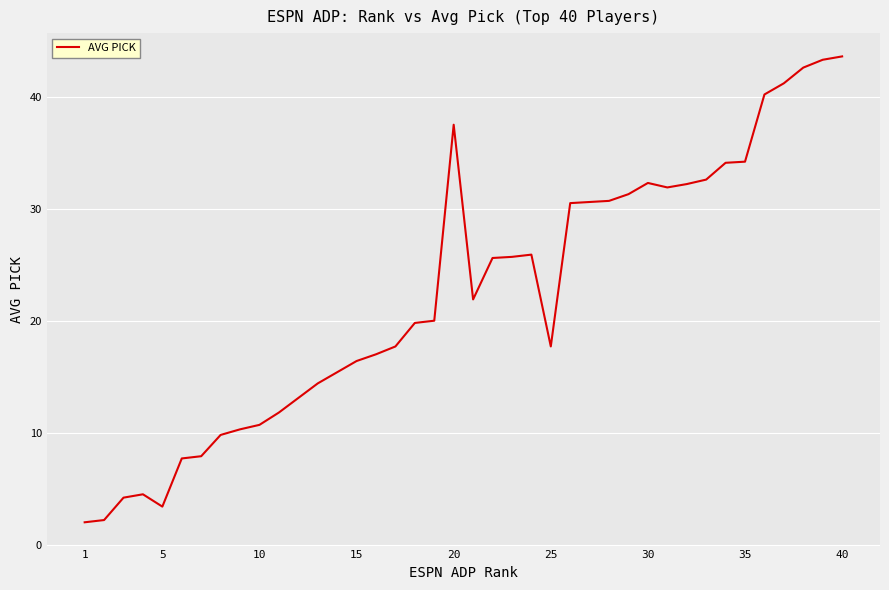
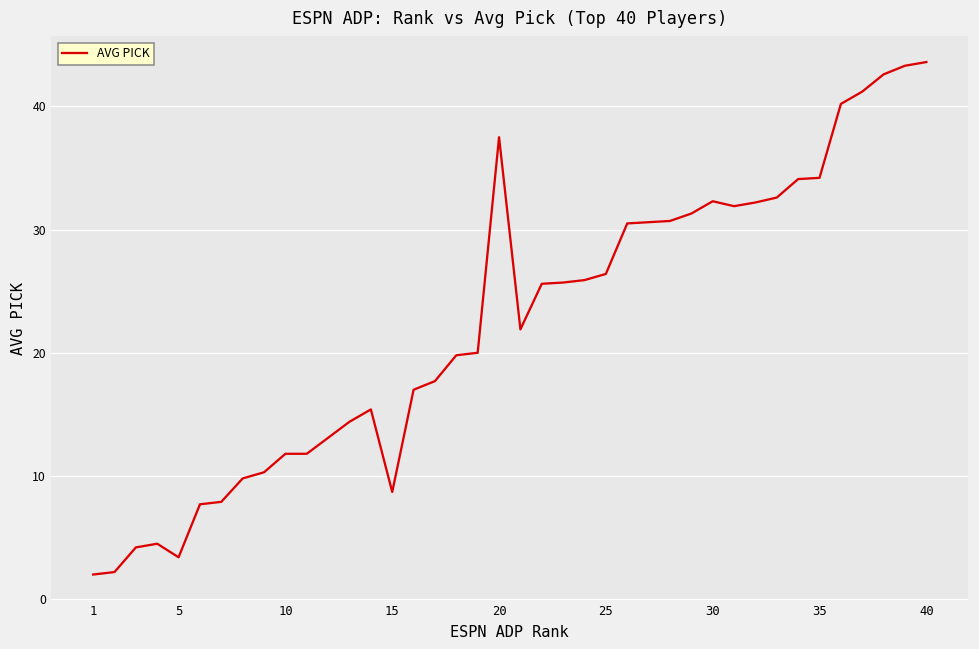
10: 10.7 -> 11.8
15: 16.4 -> 8.7
25: 17.7 -> 26.4
